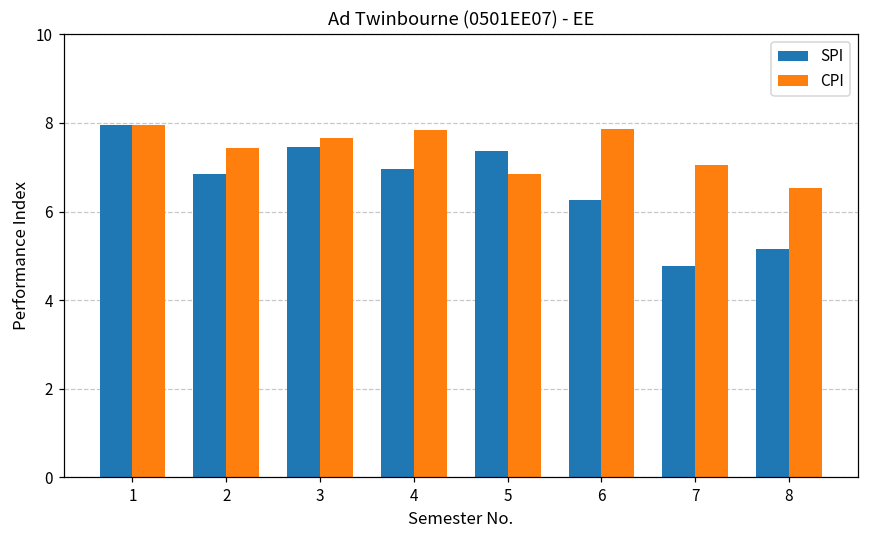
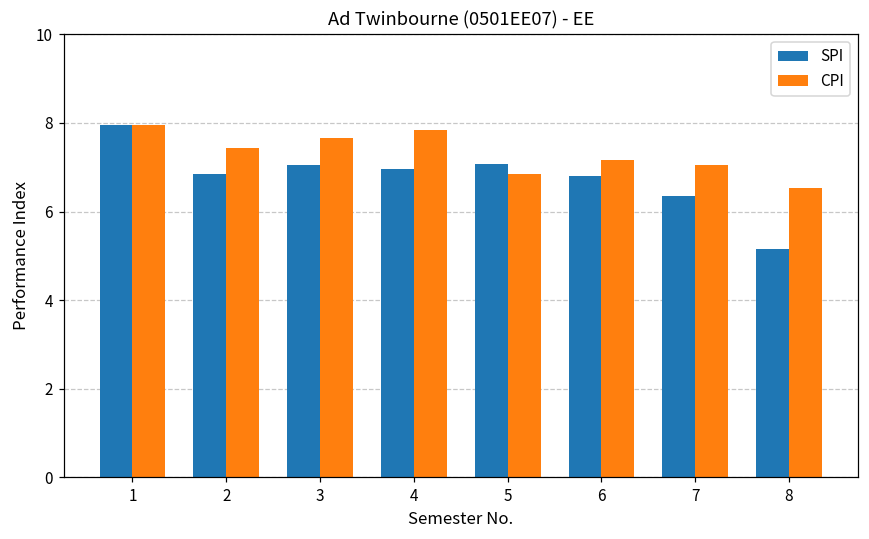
SPI, 3: 7.5 -> 7.1
SPI, 5: 7.4 -> 7.1
SPI, 6: 6.3 -> 6.8
CPI, 6: 7.9 -> 7.2
SPI, 7: 4.8 -> 6.4
